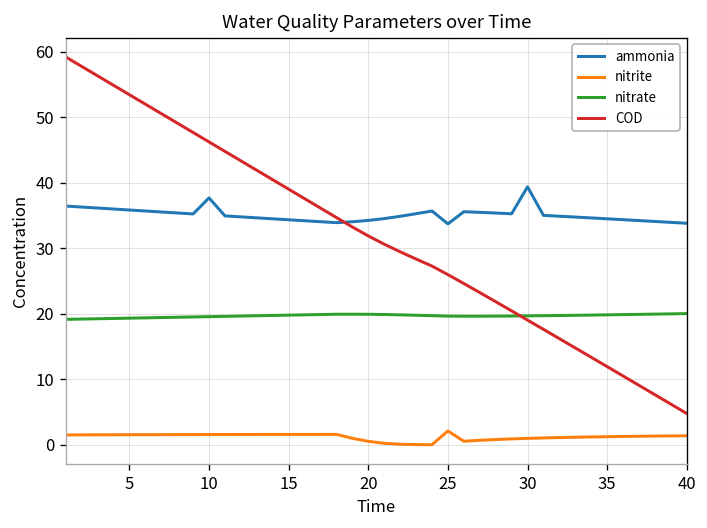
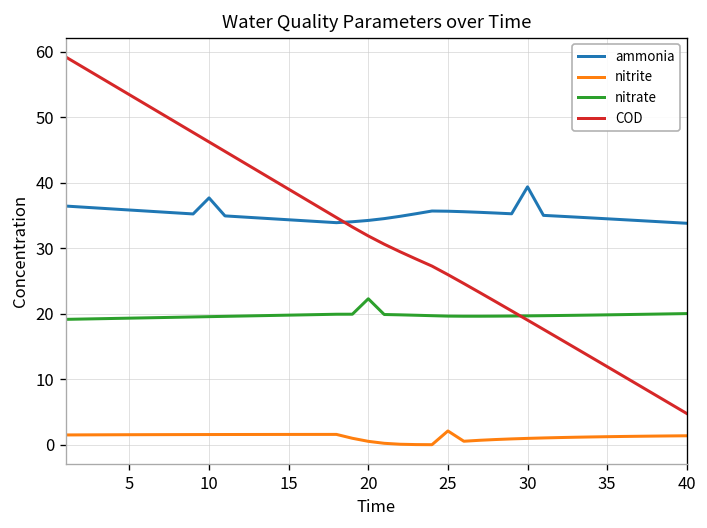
nitrate, 20: 20 -> 22
ammonia, 25: 34 -> 36
